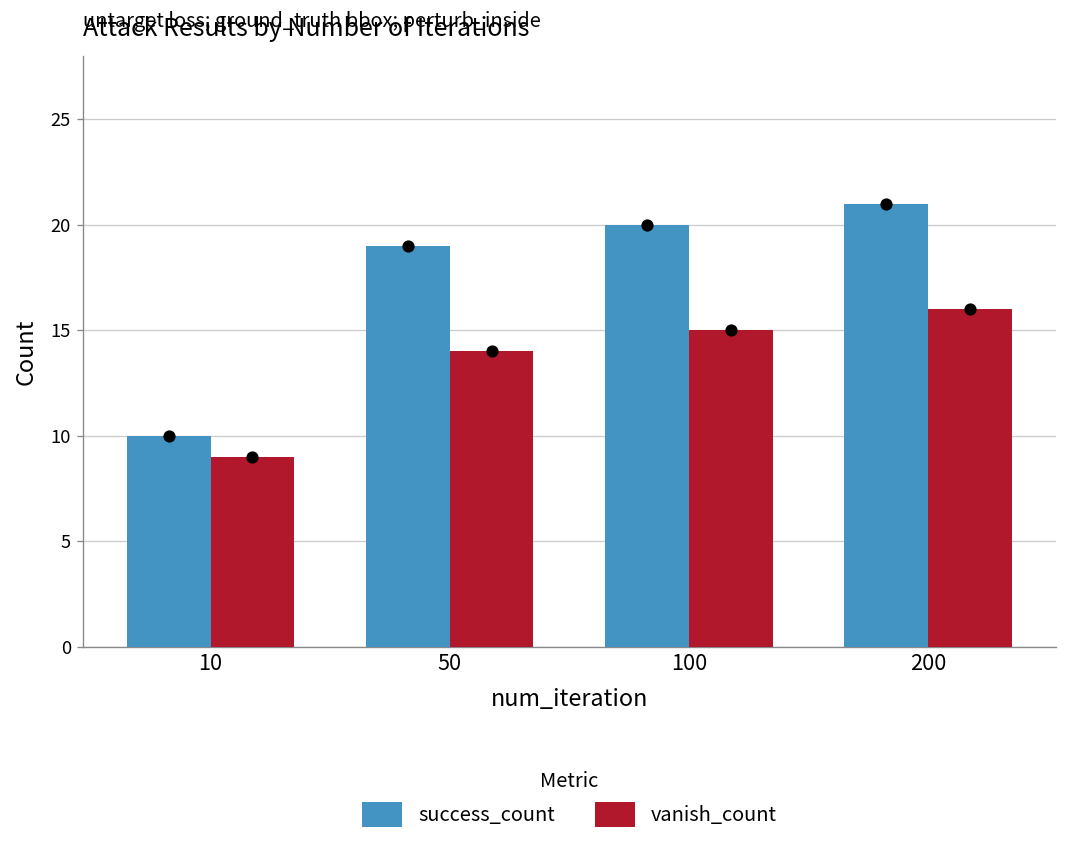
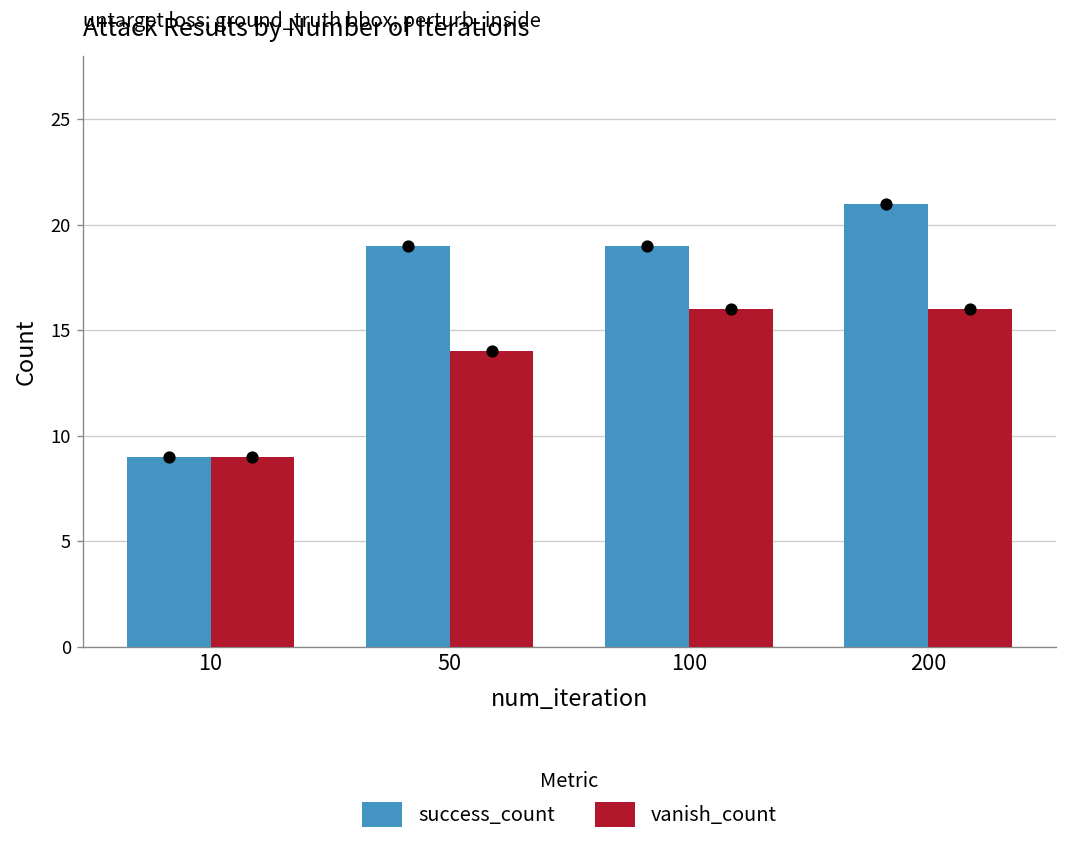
success_count, 10: 10 -> 9
success_count, 100: 20 -> 19
vanish_count, 100: 15 -> 16
